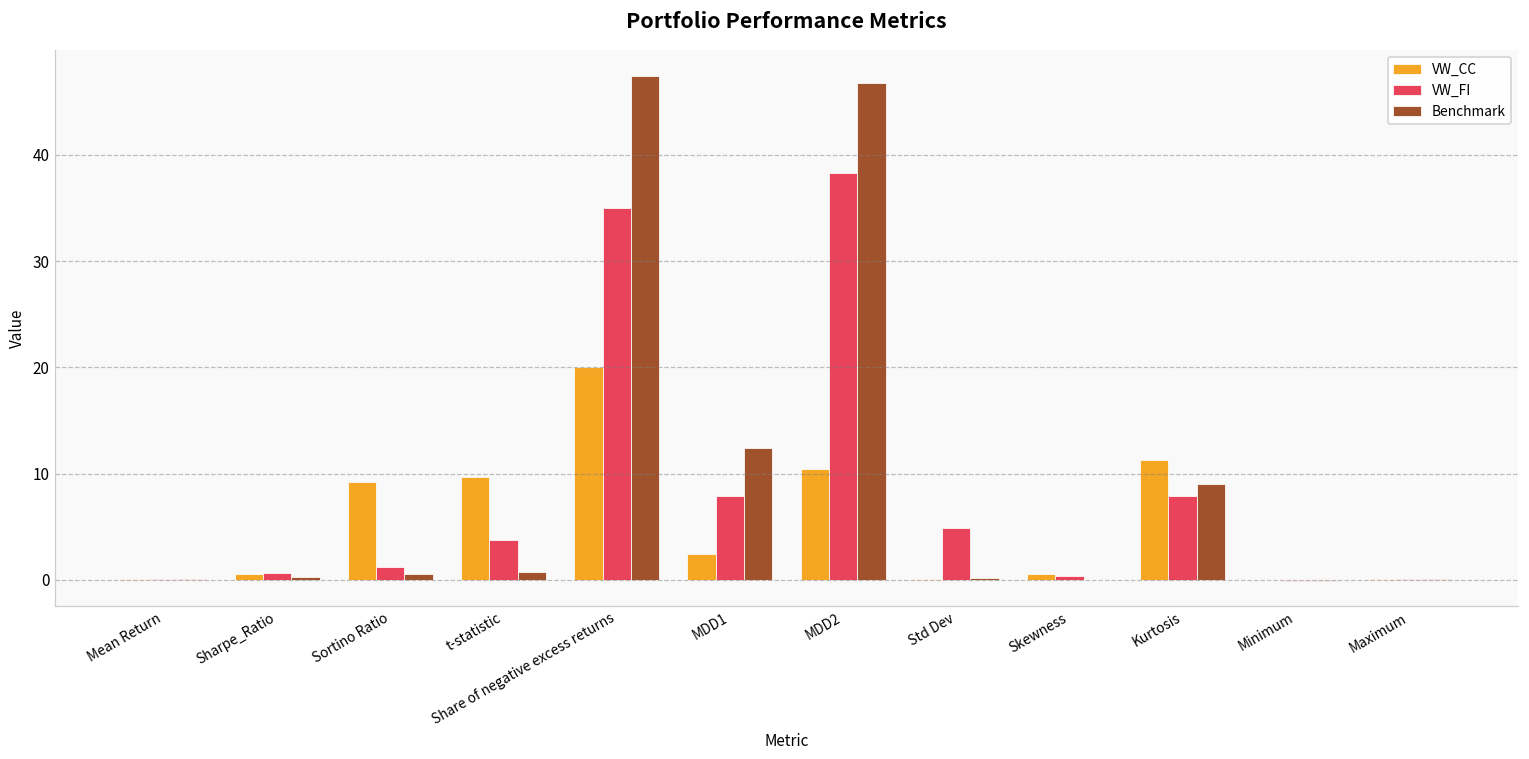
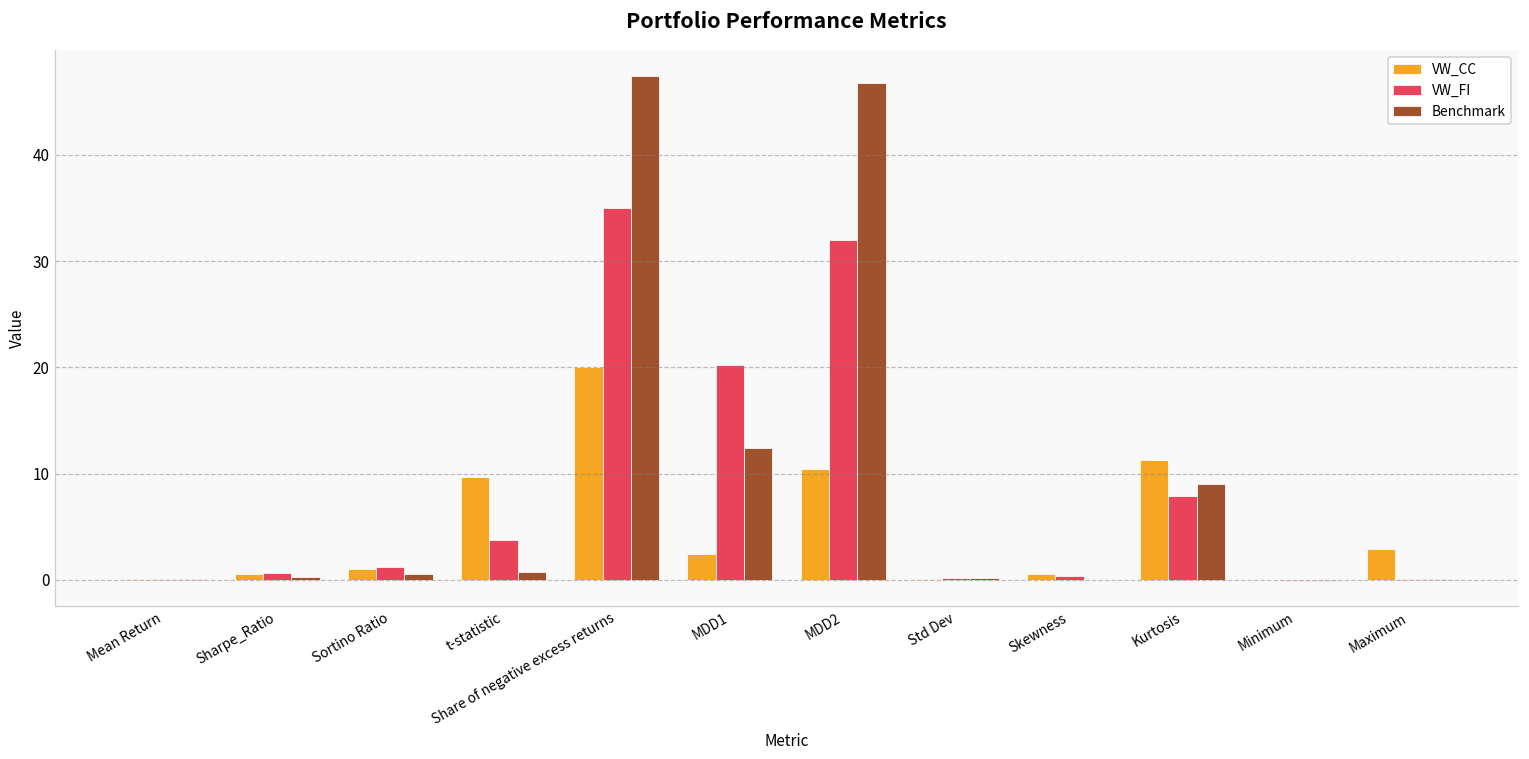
VW_CC, Sortino Ratio: 9 -> 1
VW_FI, MDD1: 8 -> 20
VW_FI, MDD2: 38 -> 32
VW_FI, Std Dev: 5 -> 0
VW_CC, Maximum: 0 -> 3
